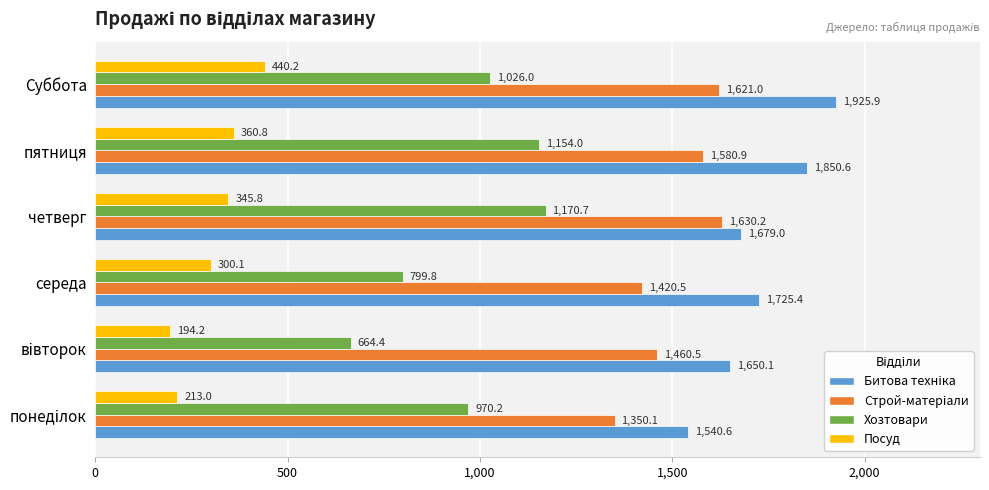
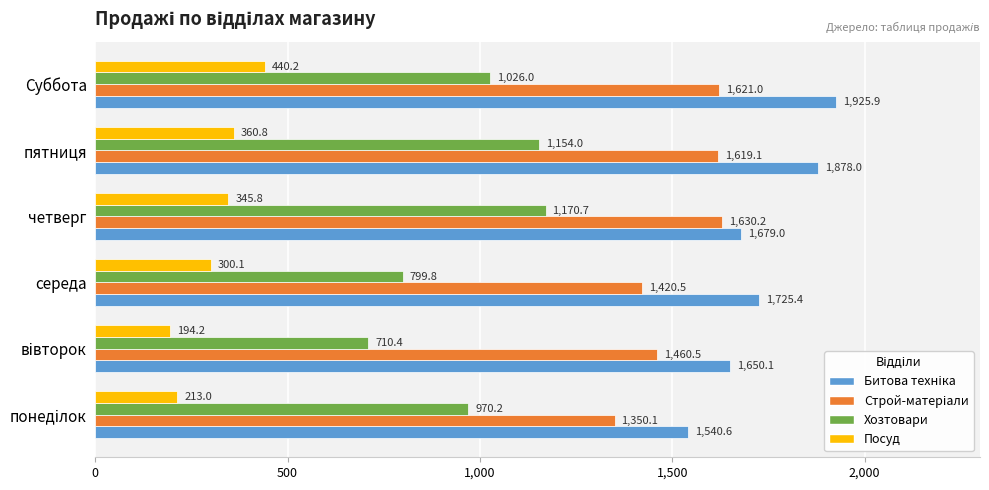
Строй-матеріали, пятниця: 1,580.9 -> 1,619.1
Битова техніка, пятниця: 1,850.6 -> 1,878.0
Хозтовари, вівторок: 664.4 -> 710.4
